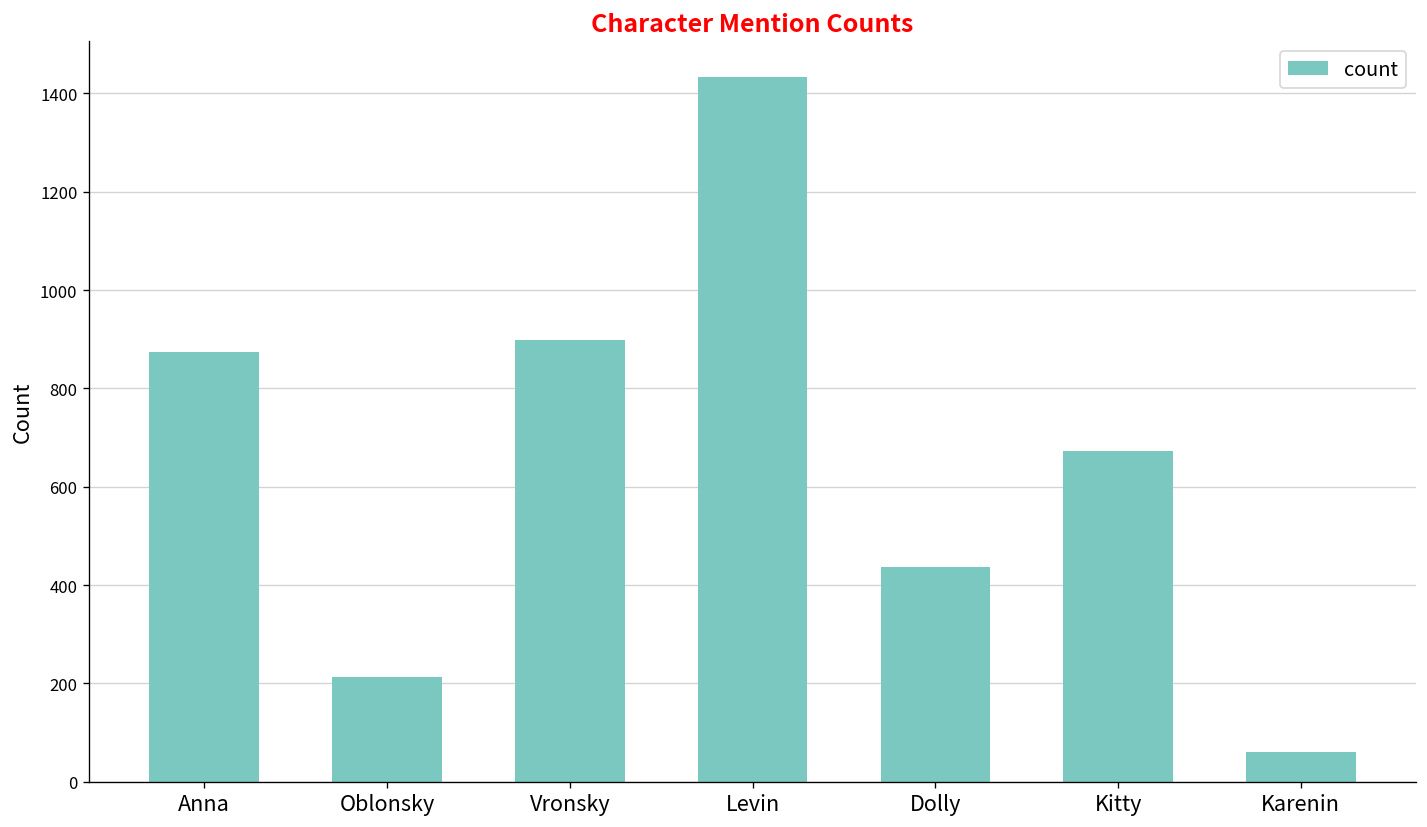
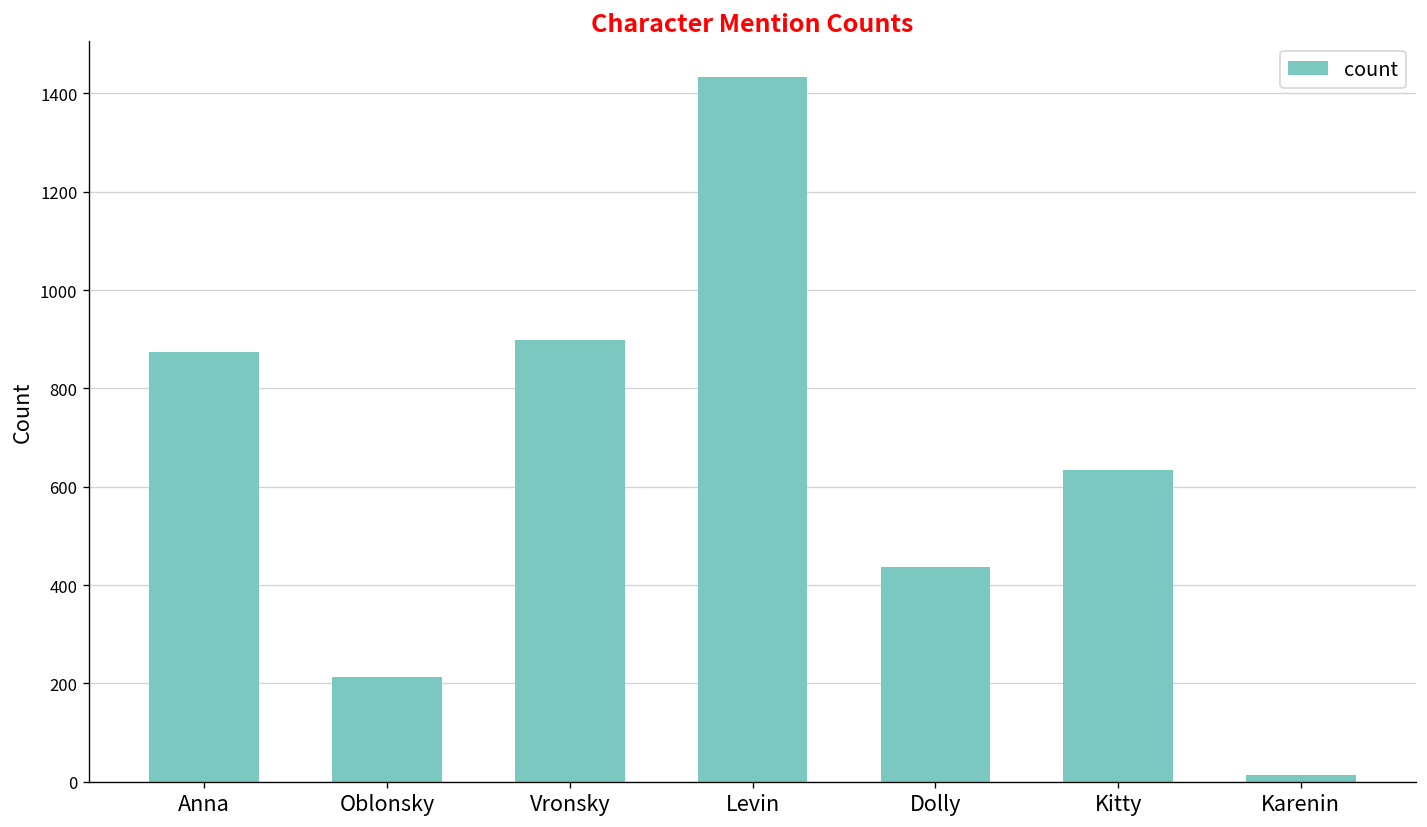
Kitty: 670 -> 630
Karenin: 60 -> 10
